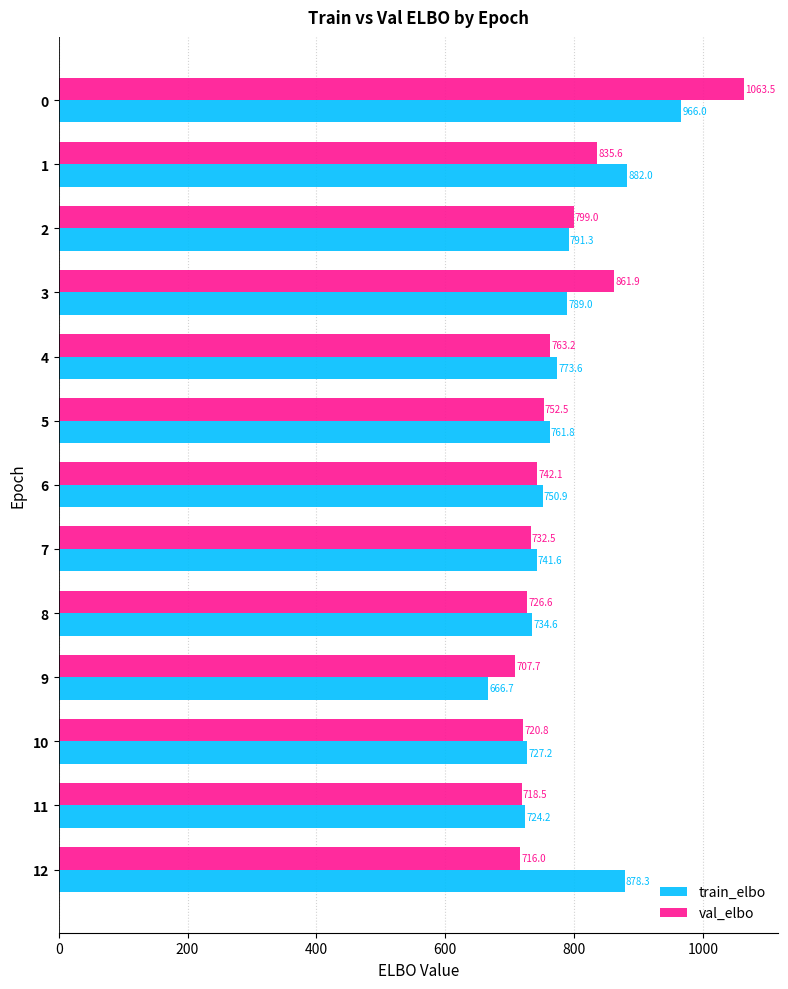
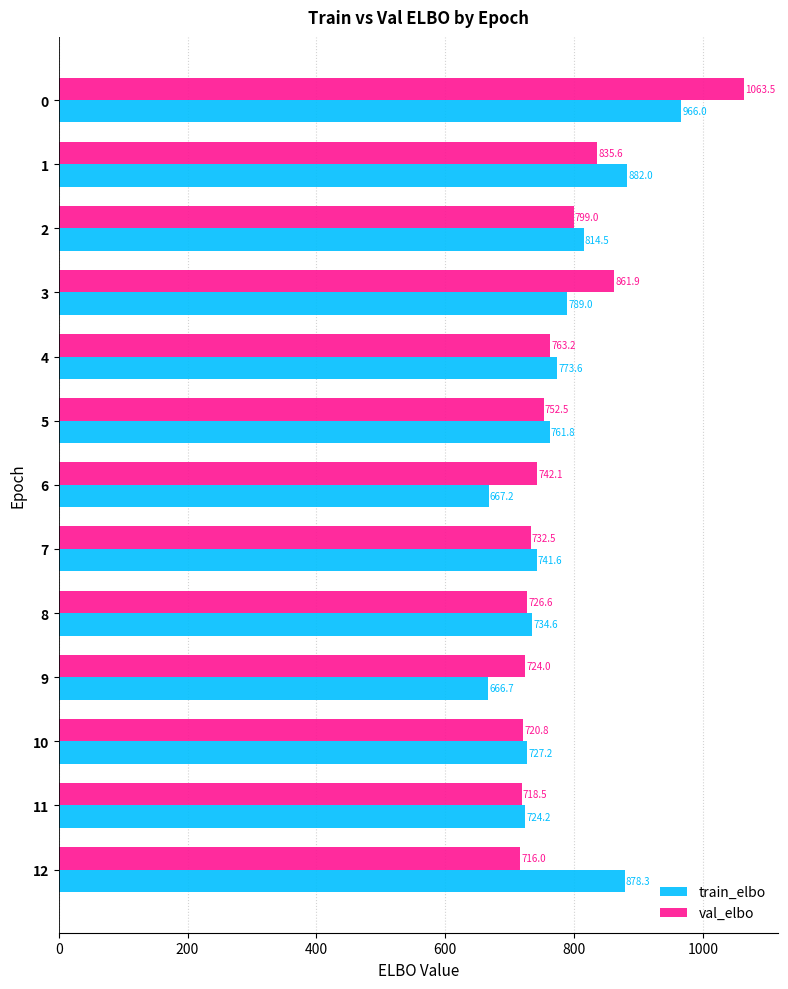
train_elbo, 2: 791.3 -> 814.5
train_elbo, 6: 750.9 -> 667.2
val_elbo, 9: 707.7 -> 724.0
